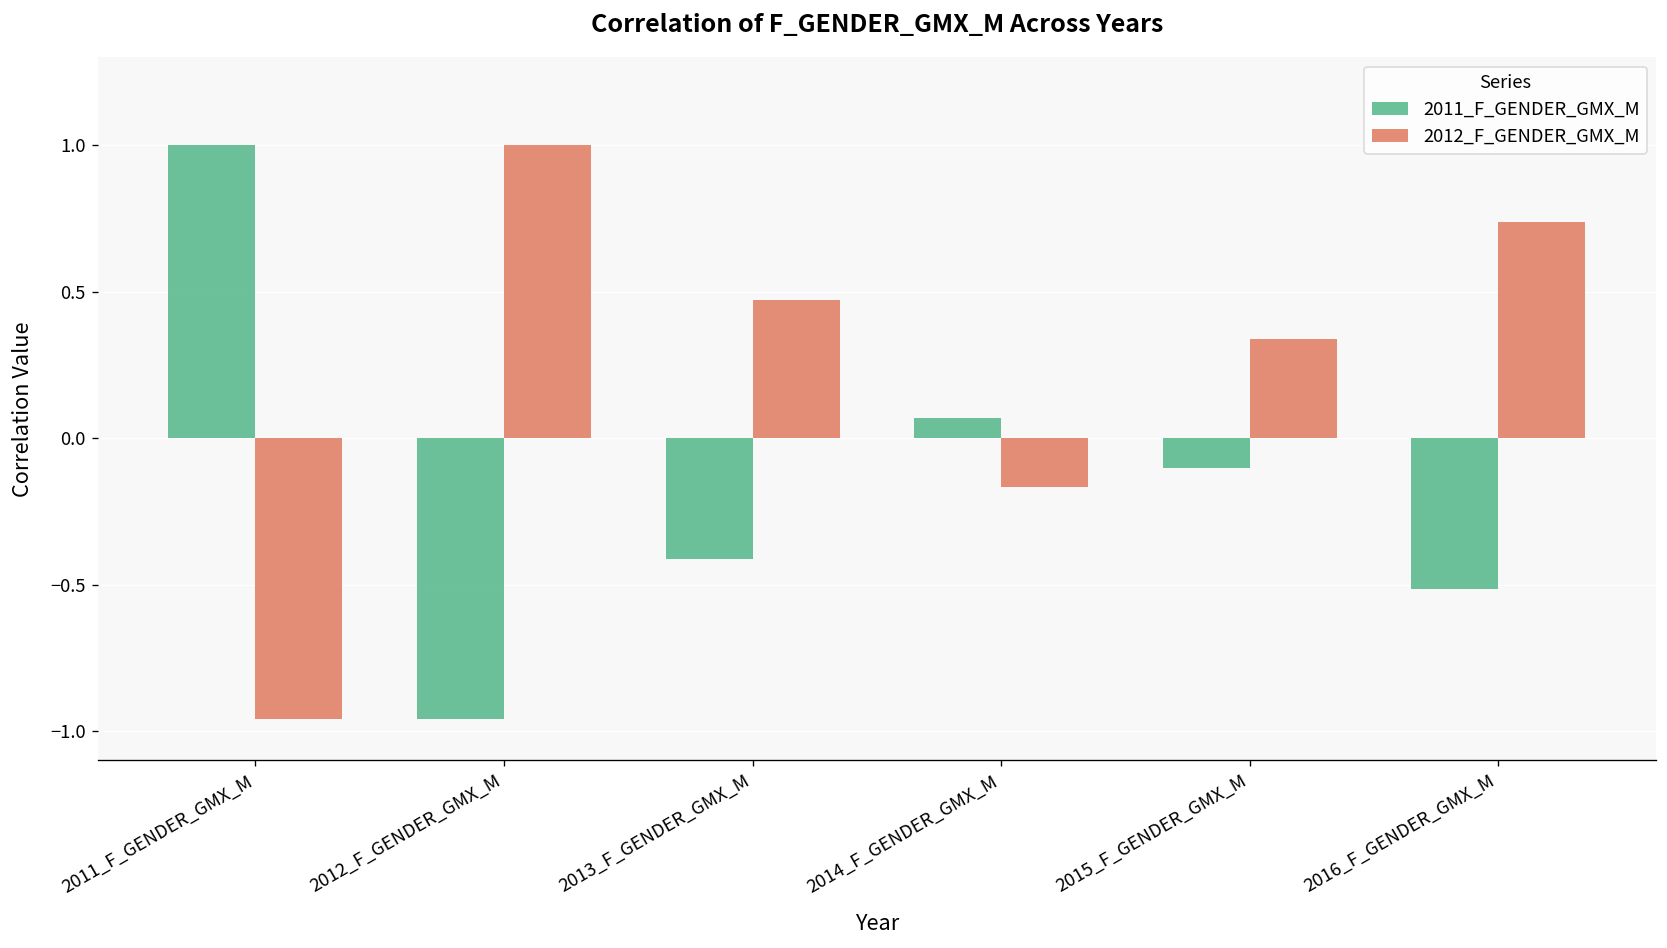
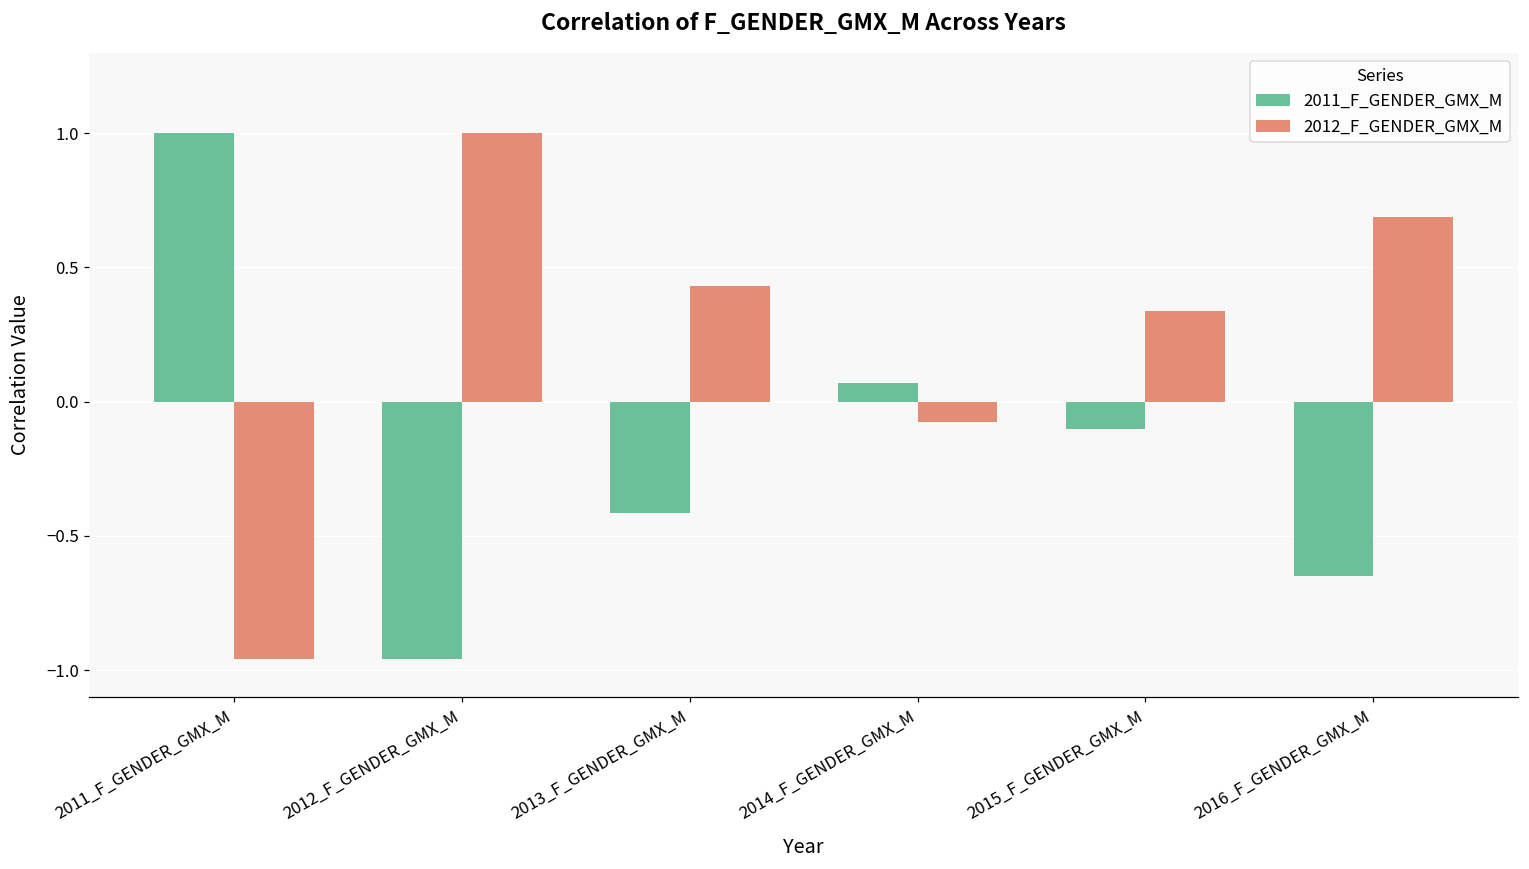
2012_F_GENDER_GMX_M, 2013_F_GENDER_GMX_M: 0.47 -> 0.43
2012_F_GENDER_GMX_M, 2014_F_GENDER_GMX_M: -0.17 -> -0.08
2011_F_GENDER_GMX_M, 2016_F_GENDER_GMX_M: -0.51 -> -0.65
2012_F_GENDER_GMX_M, 2016_F_GENDER_GMX_M: 0.74 -> 0.69
